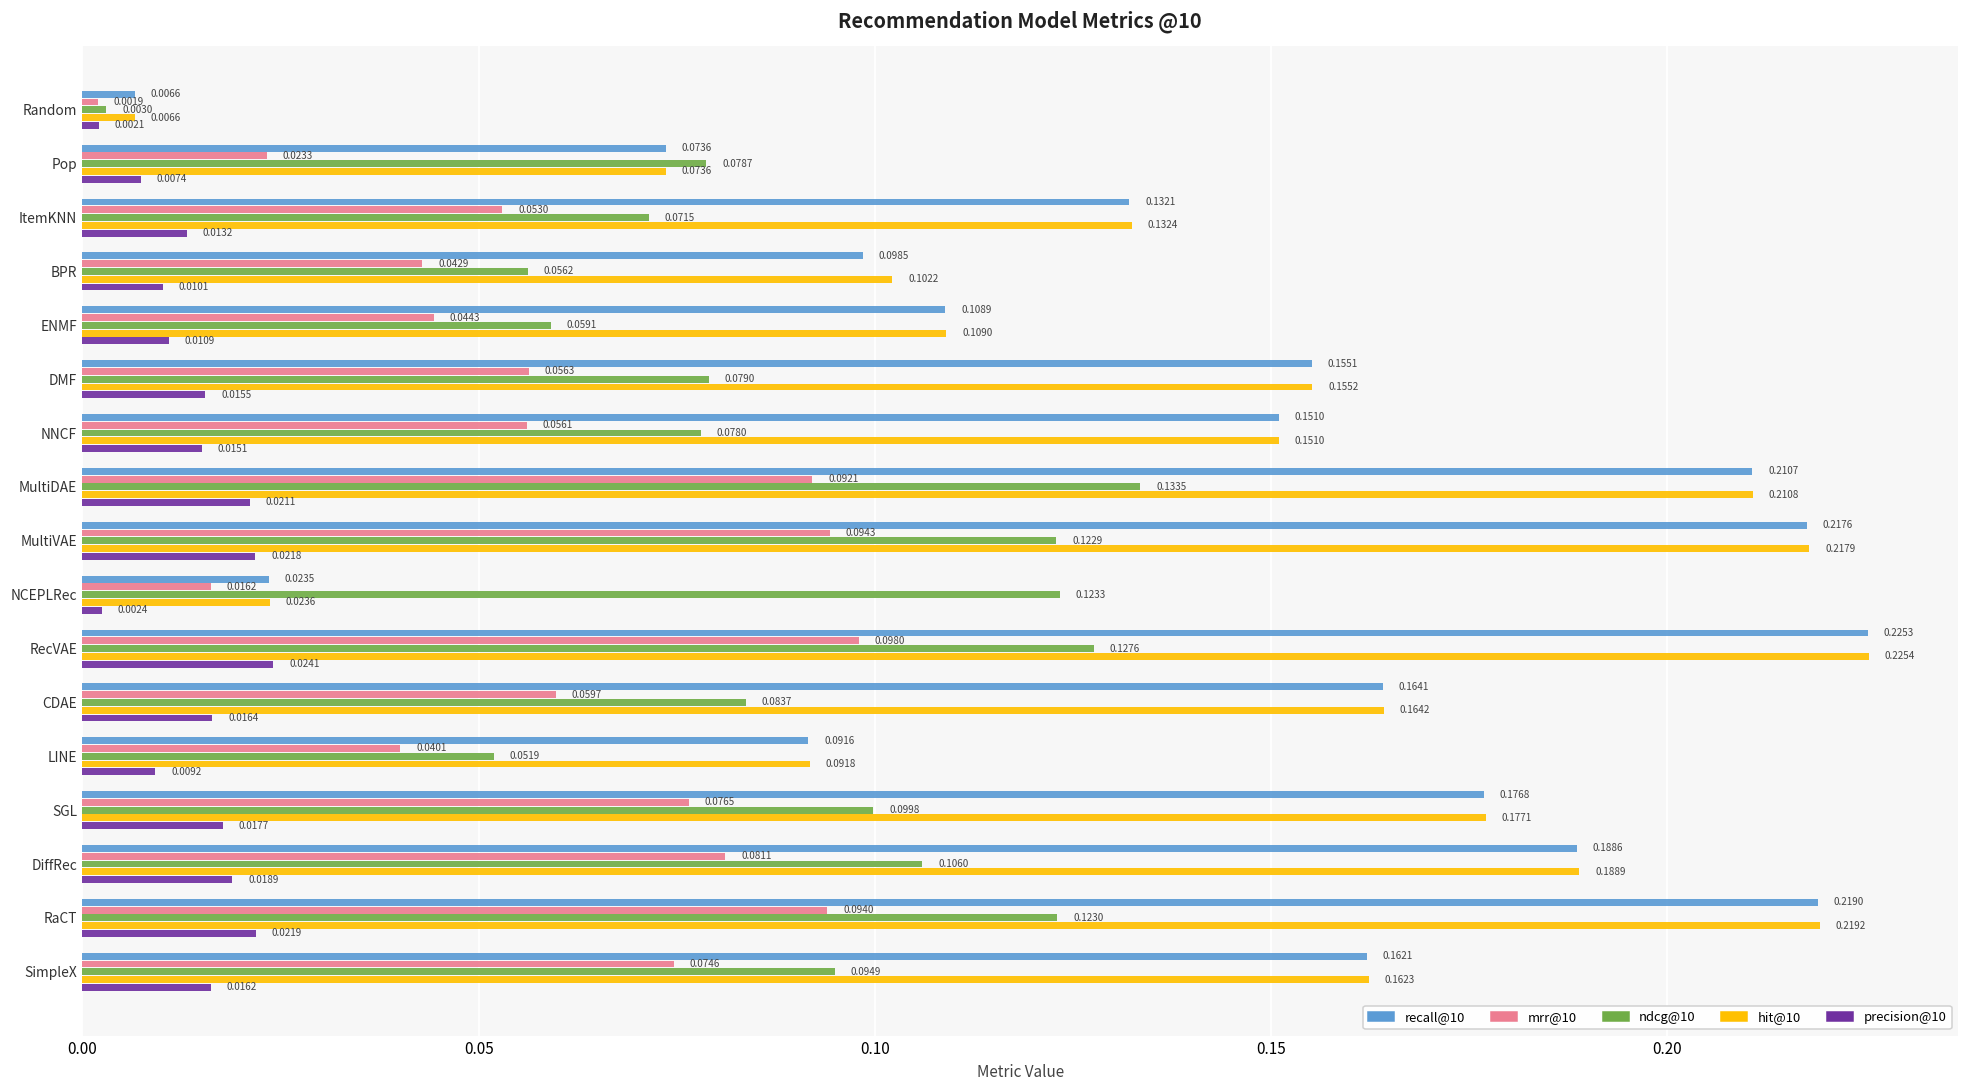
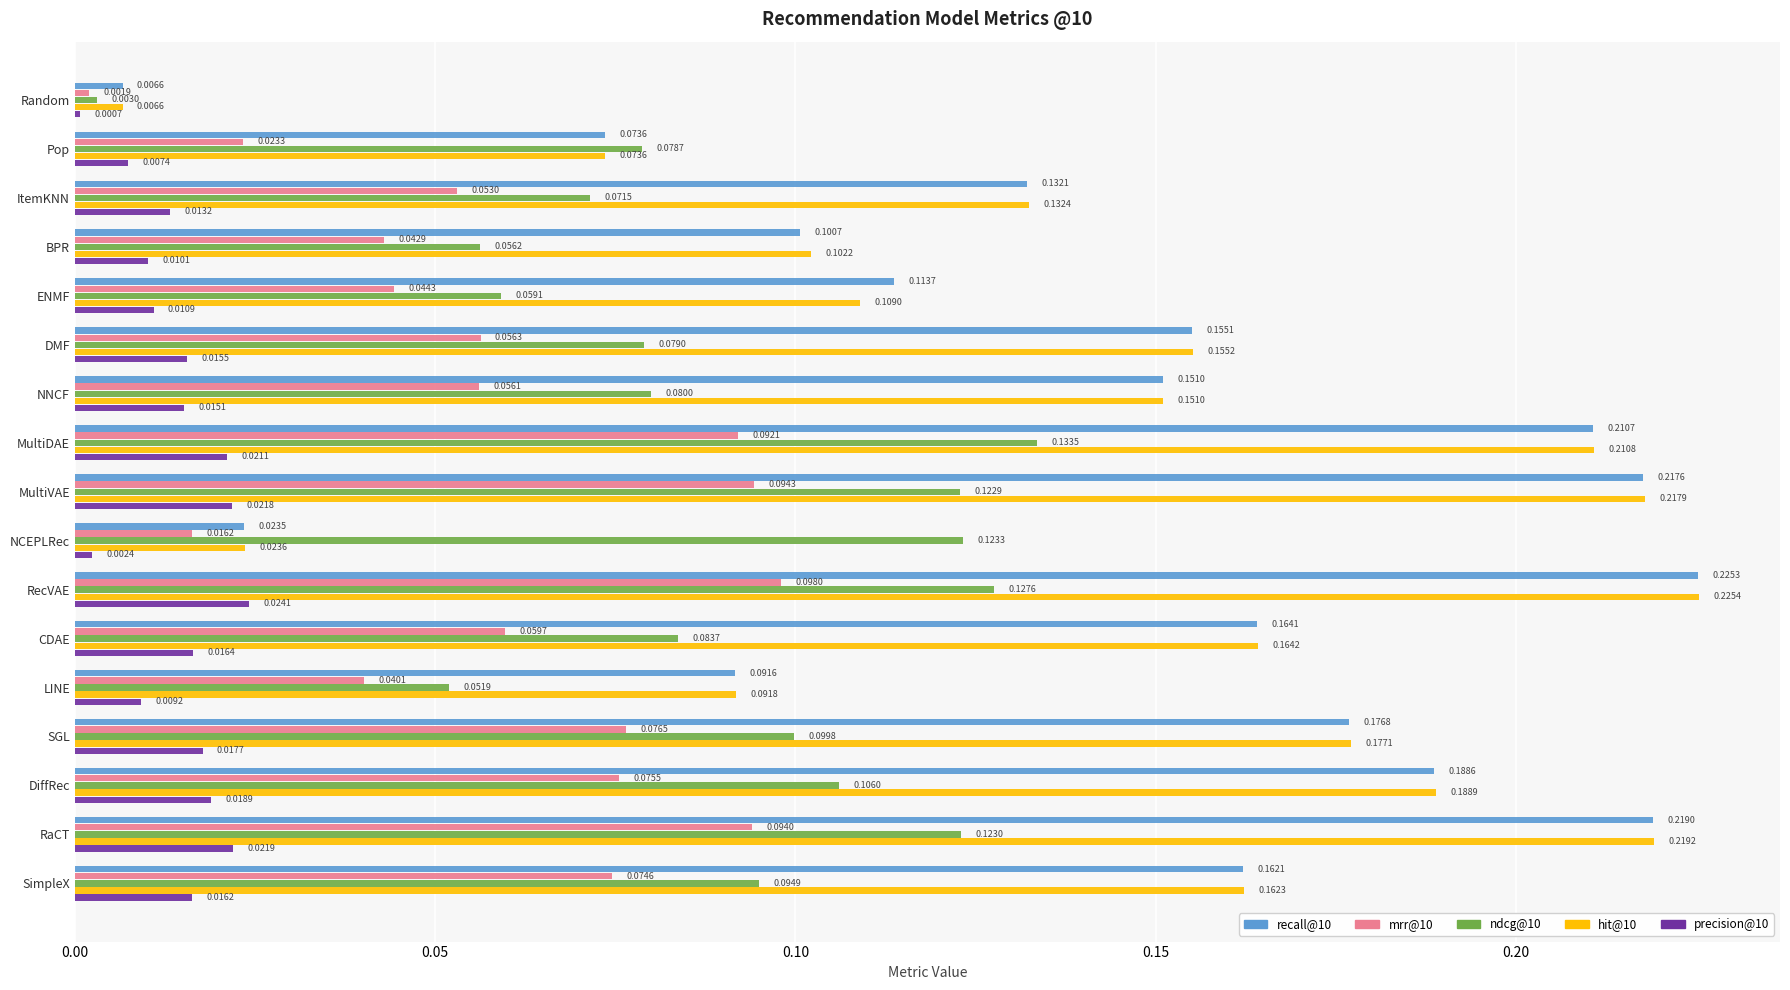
precision@10, Random: 0.0021 -> 0.0007
recall@10, BPR: 0.0985 -> 0.1007
recall@10, ENMF: 0.1089 -> 0.1137
ndcg@10, NNCF: 0.0780 -> 0.0800
mrr@10, DiffRec: 0.0811 -> 0.0755
